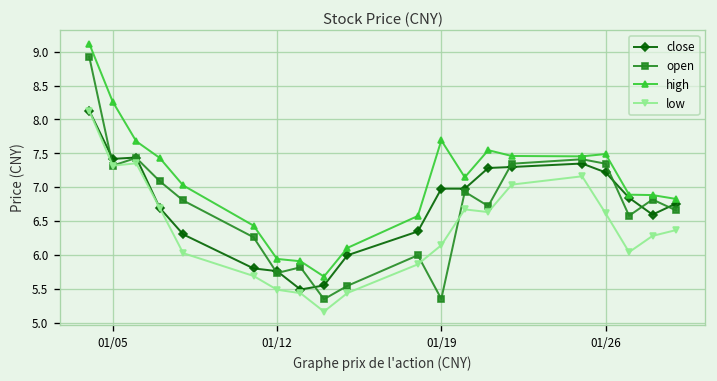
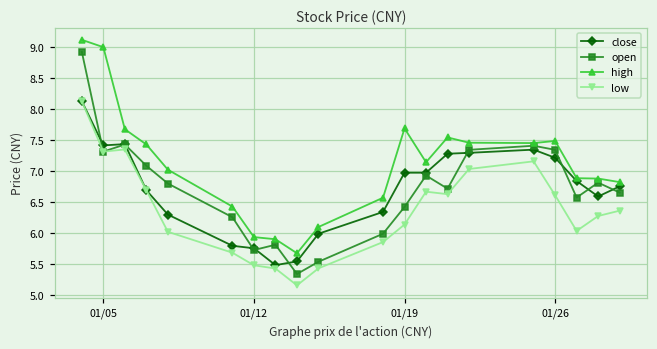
high, 01/05: 8.3 -> 9.0
open, 01/19: 5.3 -> 6.4
